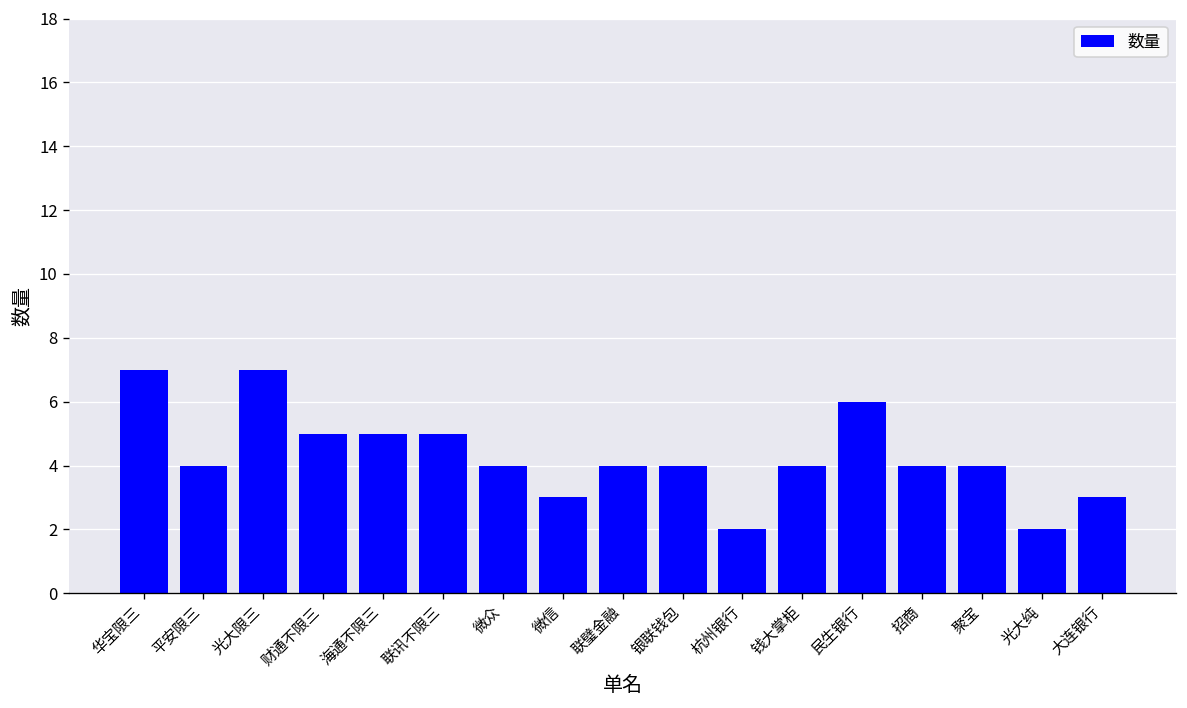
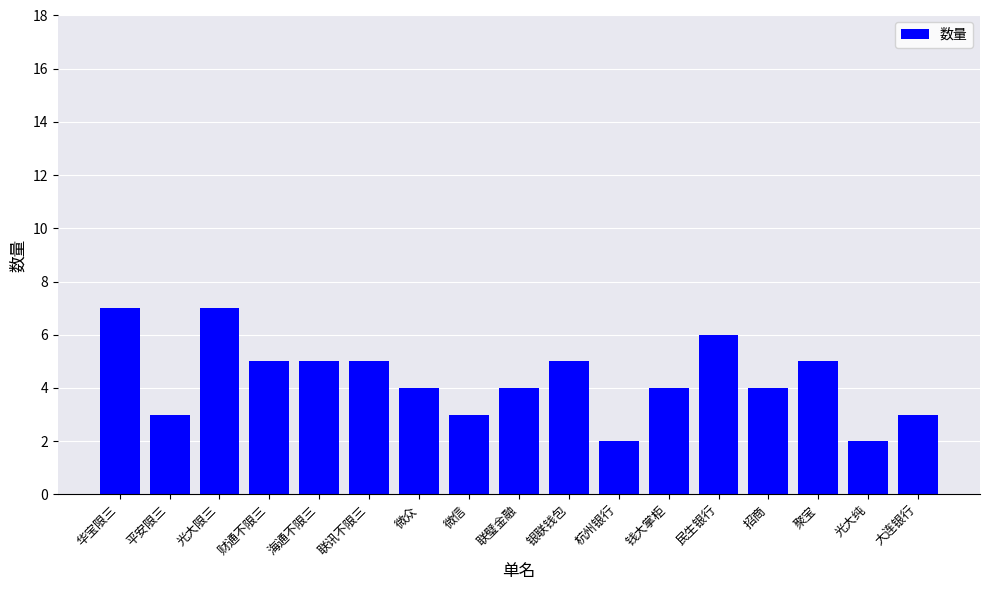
平安限三: 4 -> 3
银联钱包: 4 -> 5
聚宝: 4 -> 5
